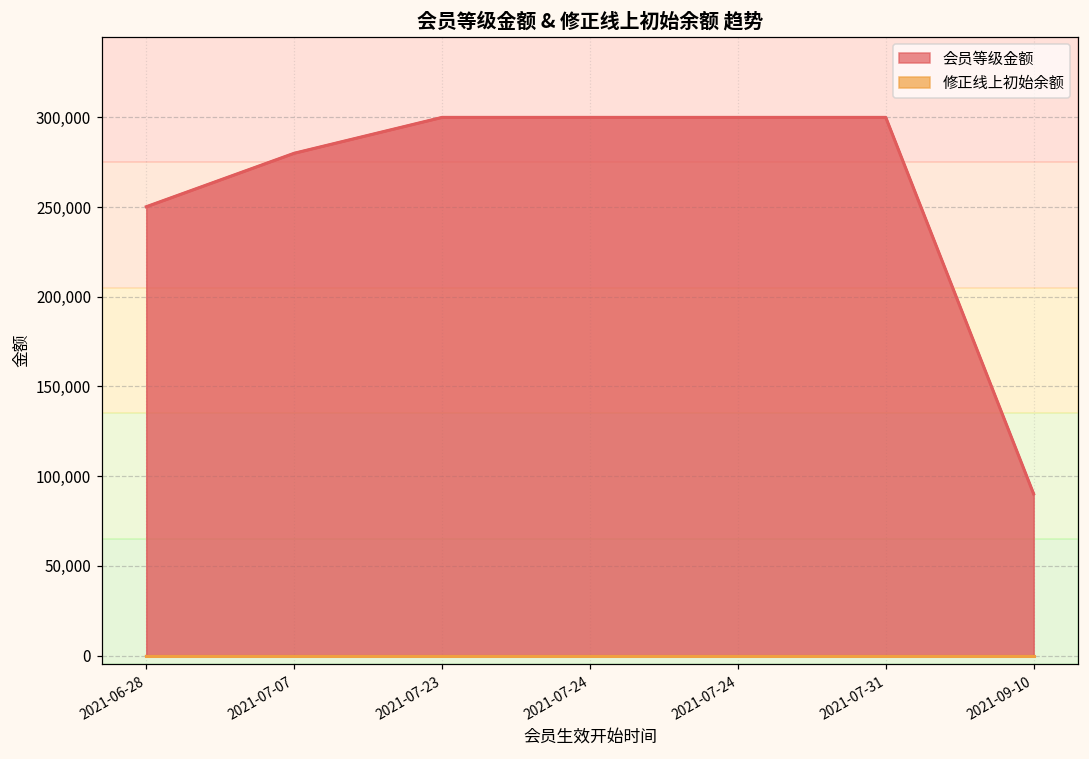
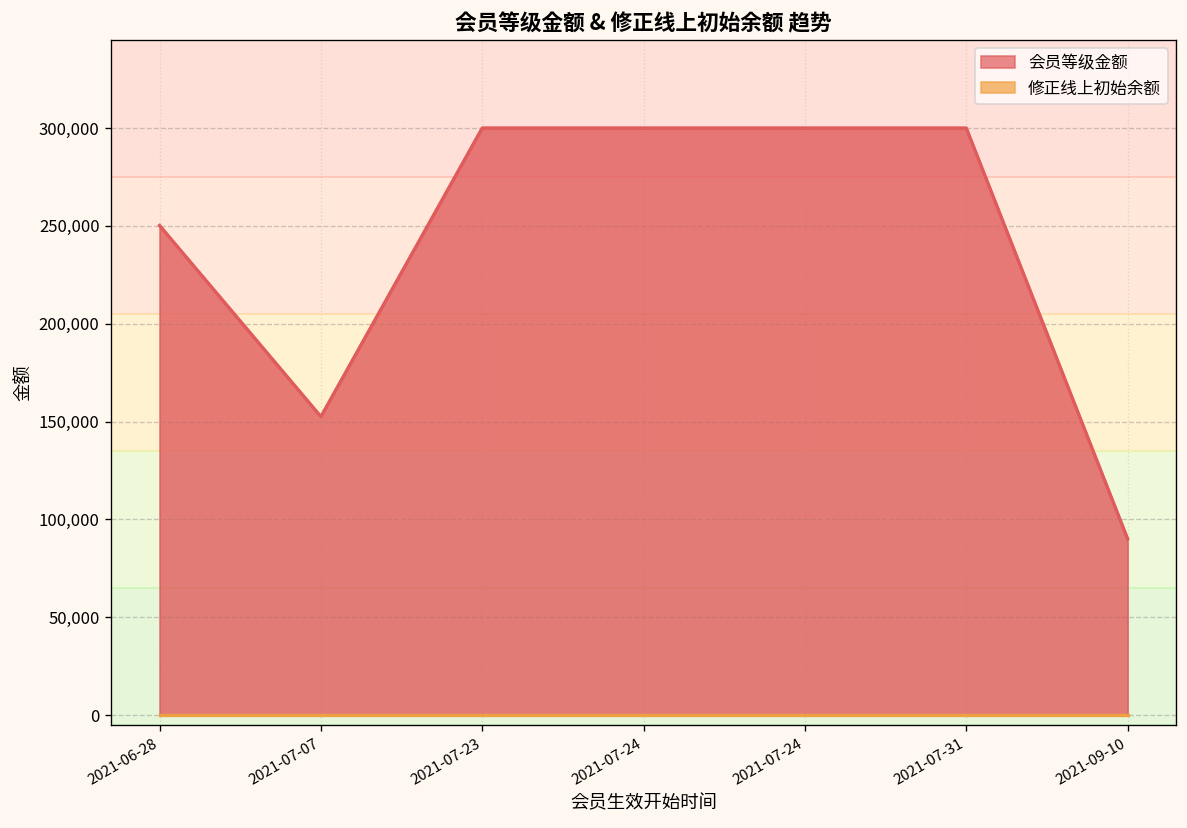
会员等级金额, 2021-07-07: 280,000 -> 153,000
